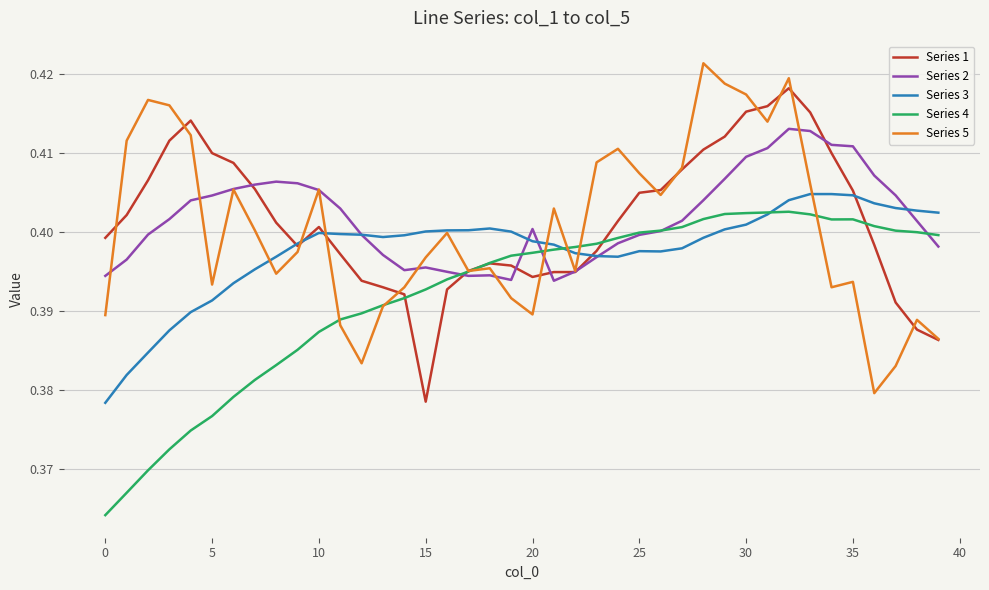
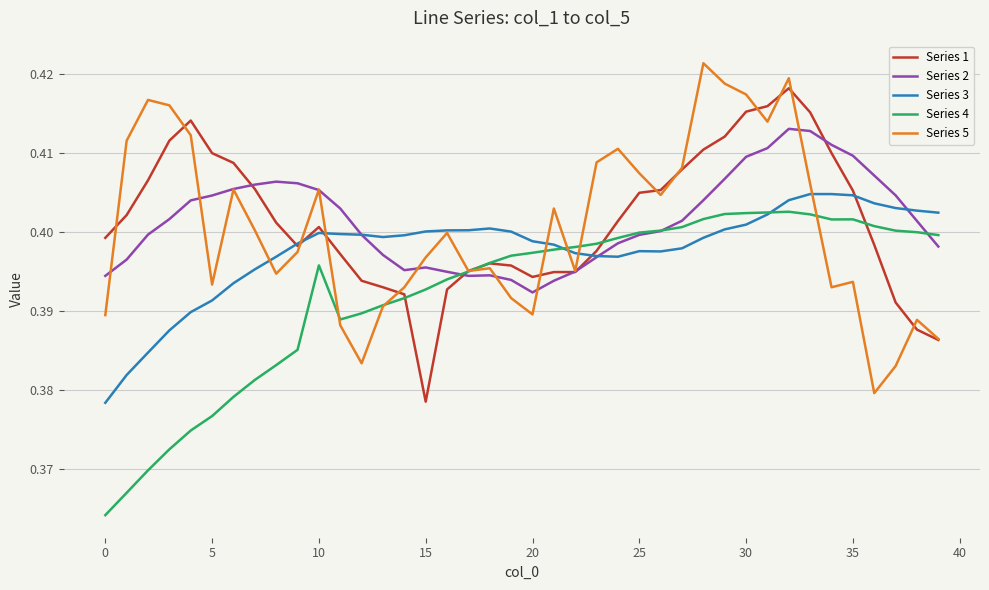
Series 4, 10: 0.387 -> 0.396
Series 2, 20: 0.400 -> 0.392
Series 2, 35: 0.411 -> 0.410
